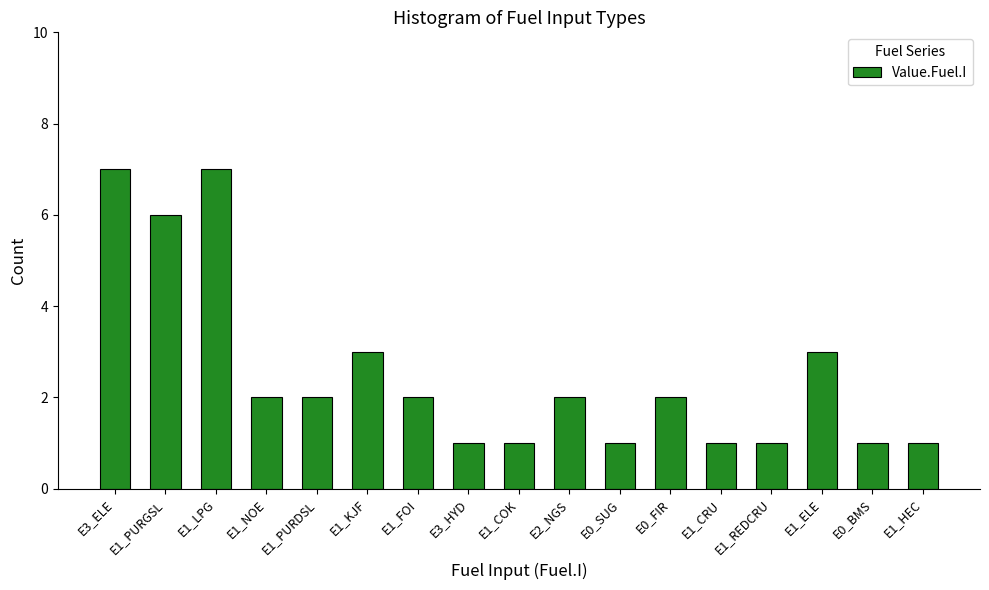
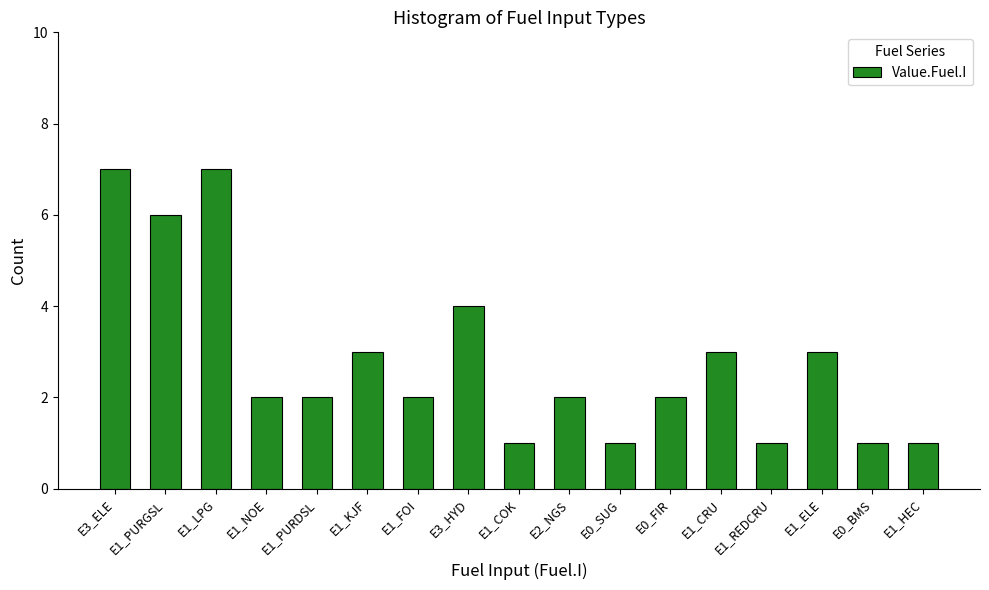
E3_HYD: 1 -> 4
E1_CRU: 1 -> 3
